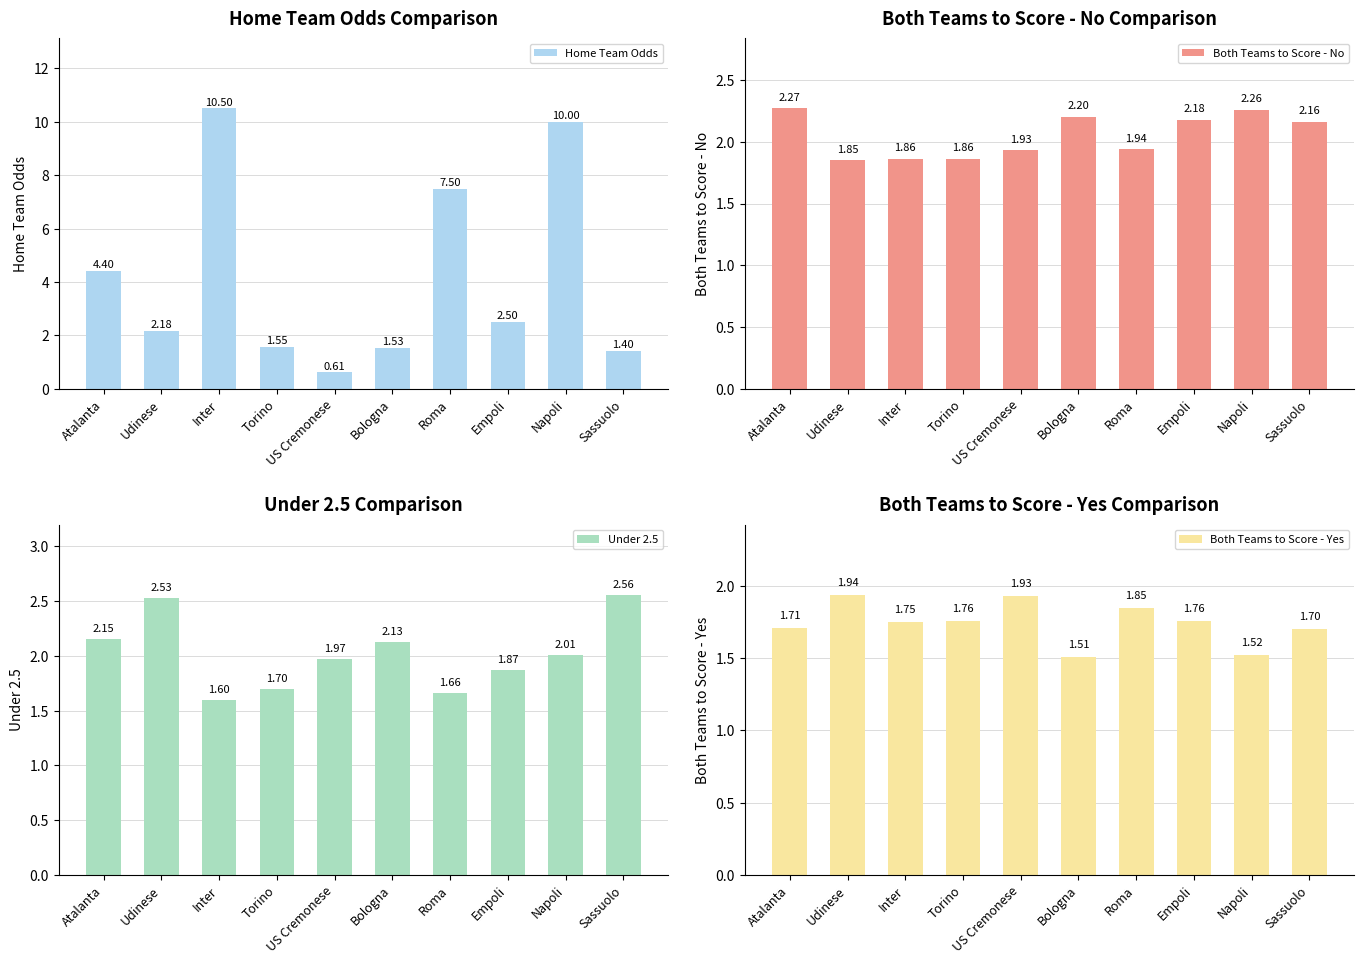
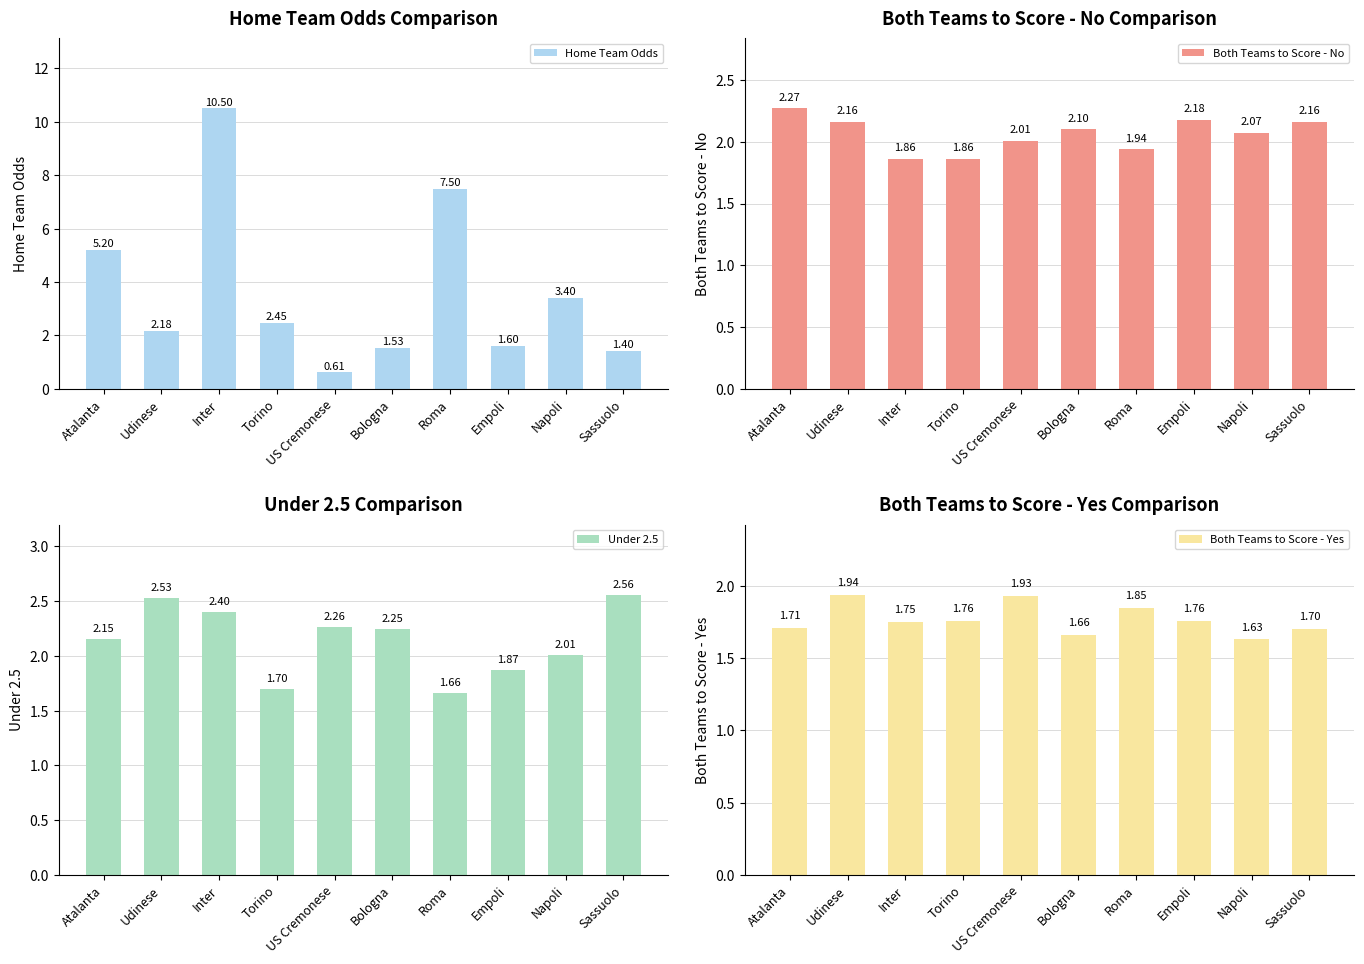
Home Team Odds Comparison, Atalanta: 4.40 -> 5.20
Home Team Odds Comparison, Torino: 1.55 -> 2.45
Home Team Odds Comparison, Empoli: 2.50 -> 1.60
Home Team Odds Comparison, Napoli: 10.00 -> 3.40
Both Teams to Score - No Comparison, Udinese: 1.85 -> 2.16
Both Teams to Score - No Comparison, US Cremonese: 1.93 -> 2.01
Both Teams to Score - No Comparison, Bologna: 2.20 -> 2.10
Both Teams to Score - No Comparison, Napoli: 2.26 -> 2.07
Under 2.5 Comparison, Inter: 1.60 -> 2.40
Under 2.5 Comparison, US Cremonese: 1.97 -> 2.26
Under 2.5 Comparison, Bologna: 2.13 -> 2.25
Both Teams to Score - Yes Comparison, Bologna: 1.51 -> 1.66
Both Teams to Score - Yes Comparison, Napoli: 1.52 -> 1.63
